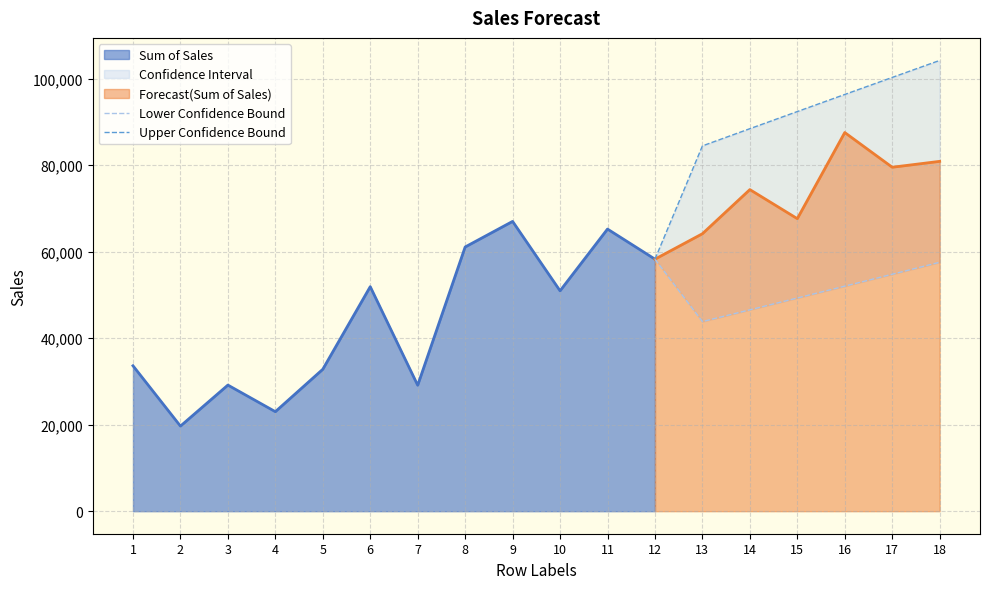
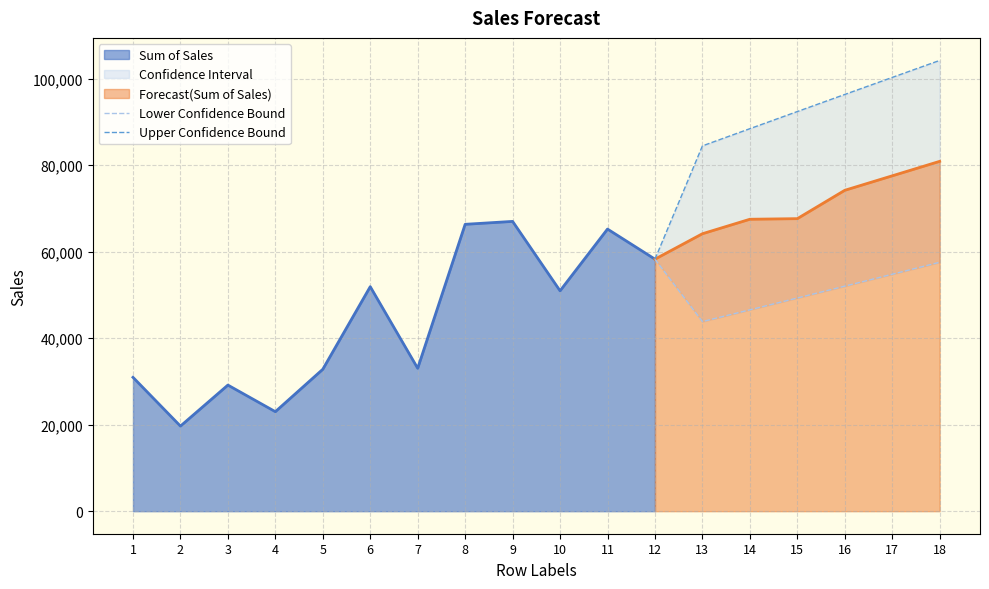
Sum of Sales, 1: 34,000 -> 31,000
Sum of Sales, 7: 29,000 -> 33,000
Sum of Sales, 8: 61,000 -> 66,000
Forecast(Sum of Sales), 14: 74,000 -> 67,000
Forecast(Sum of Sales), 16: 88,000 -> 74,000
Forecast(Sum of Sales), 17: 80,000 -> 78,000
